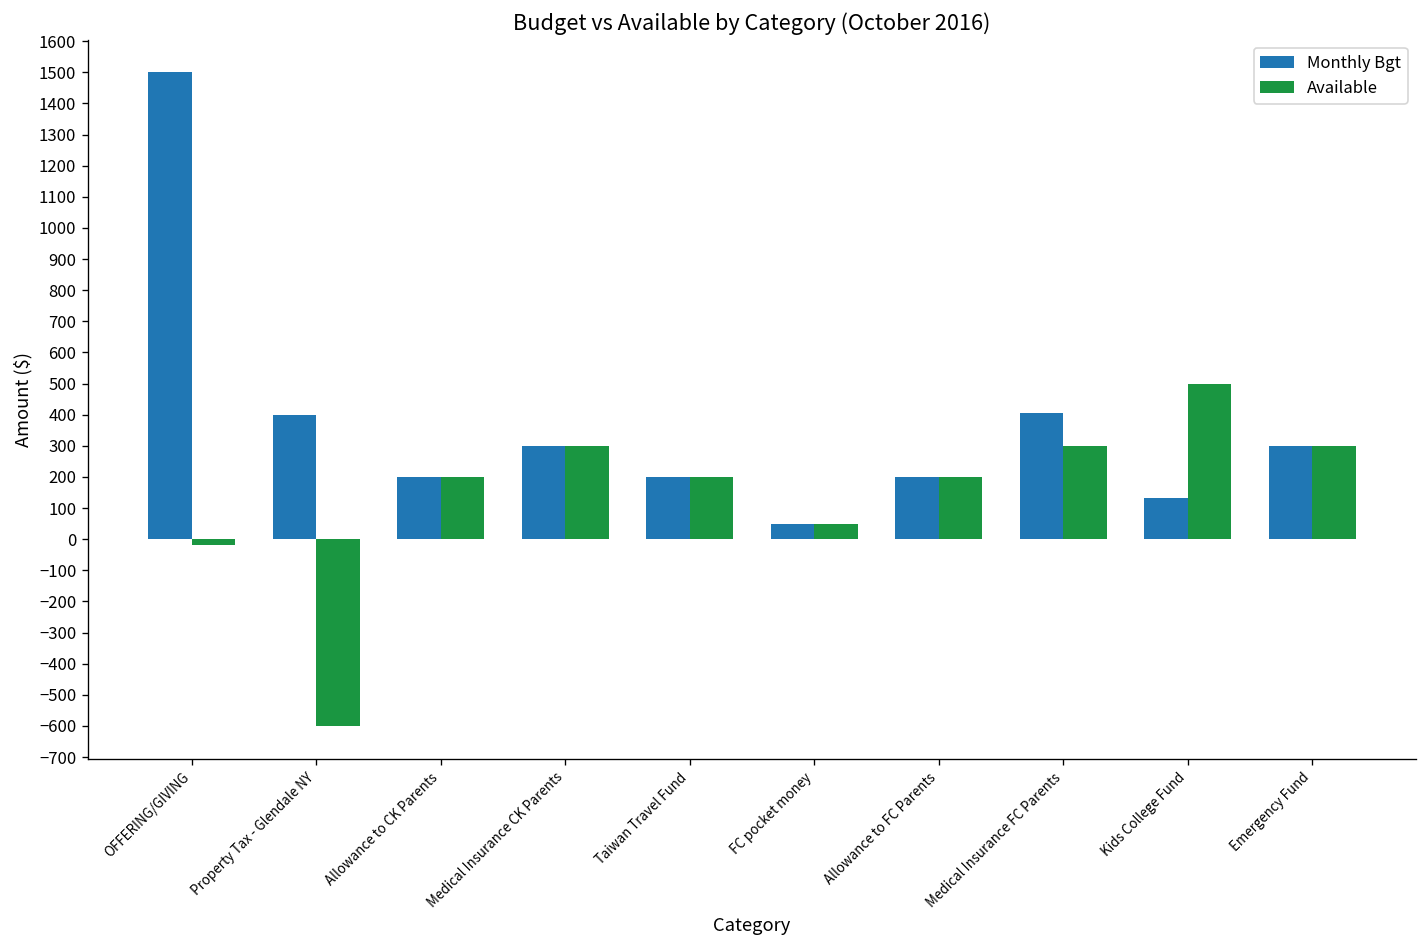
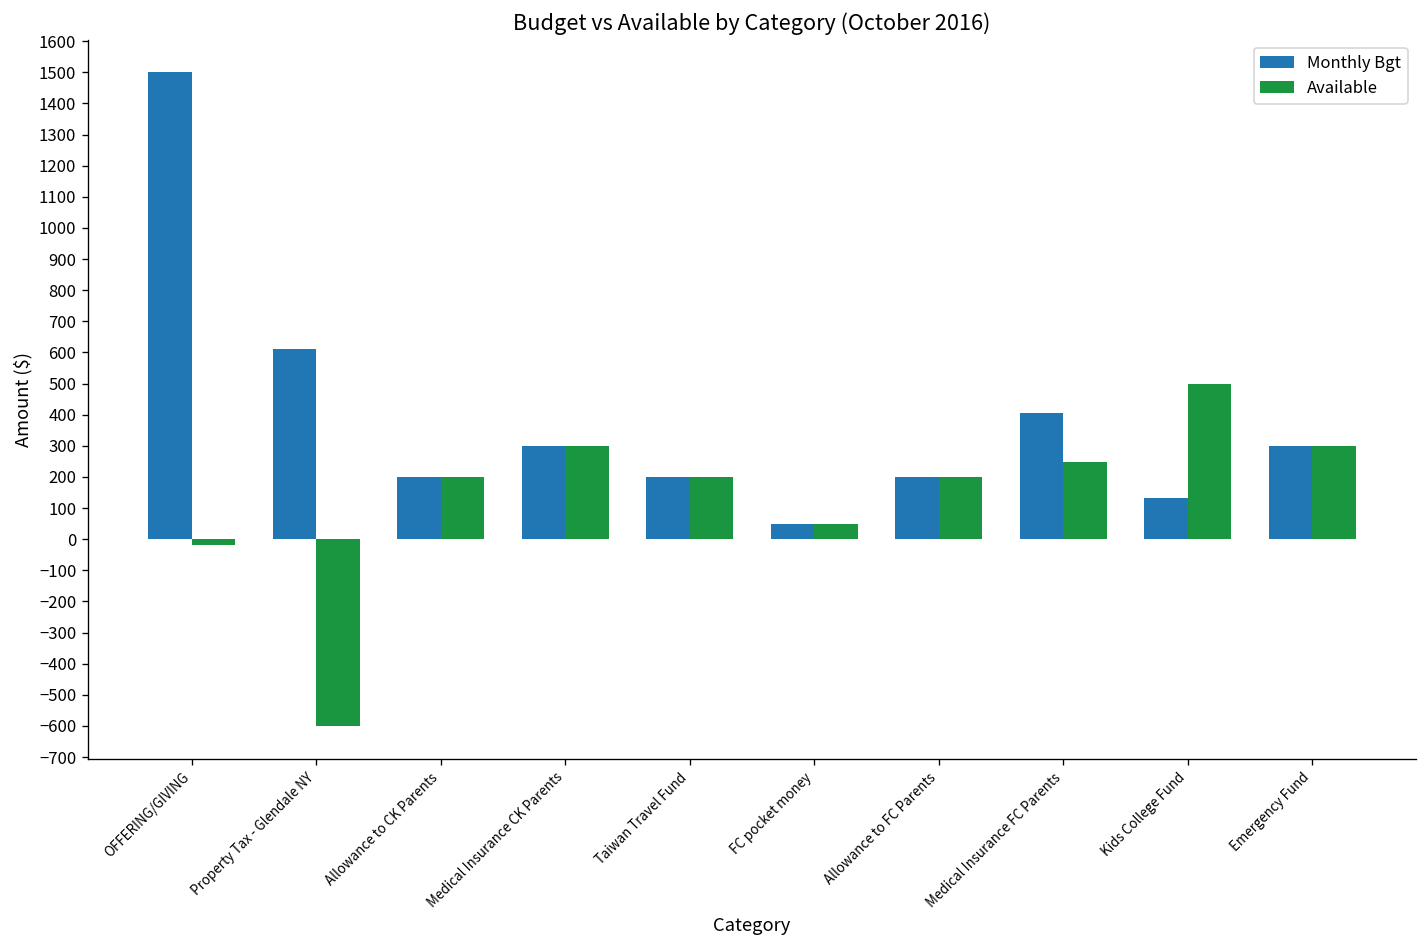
Monthly Bgt, Property Tax - Glendale NY: 400 -> 610
Available, Medical Insurance FC Parents: 300 -> 250
